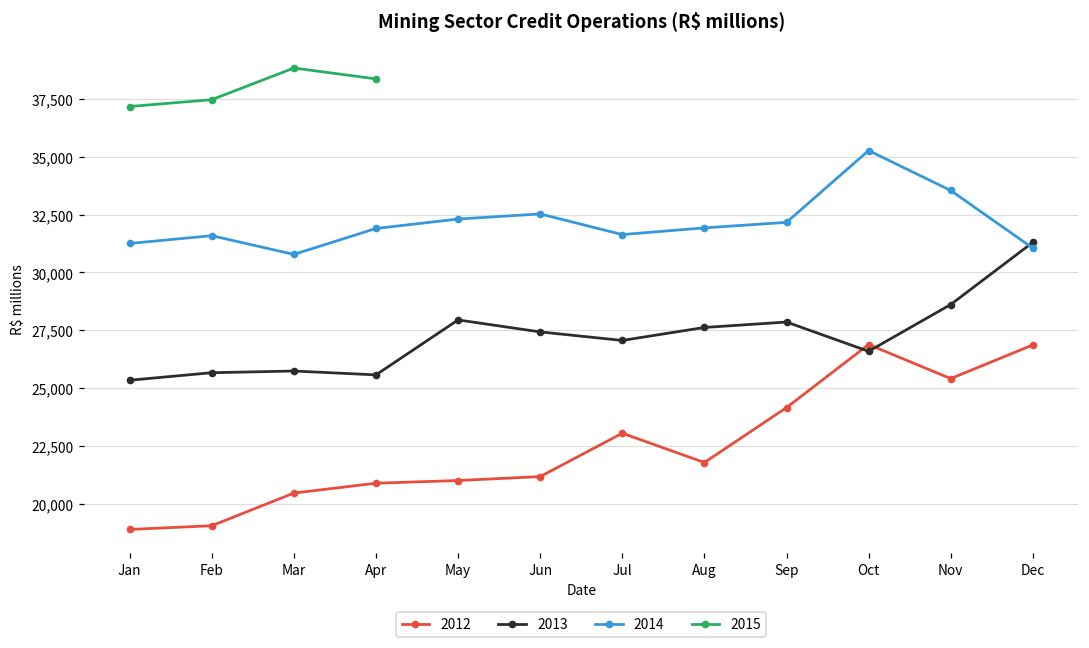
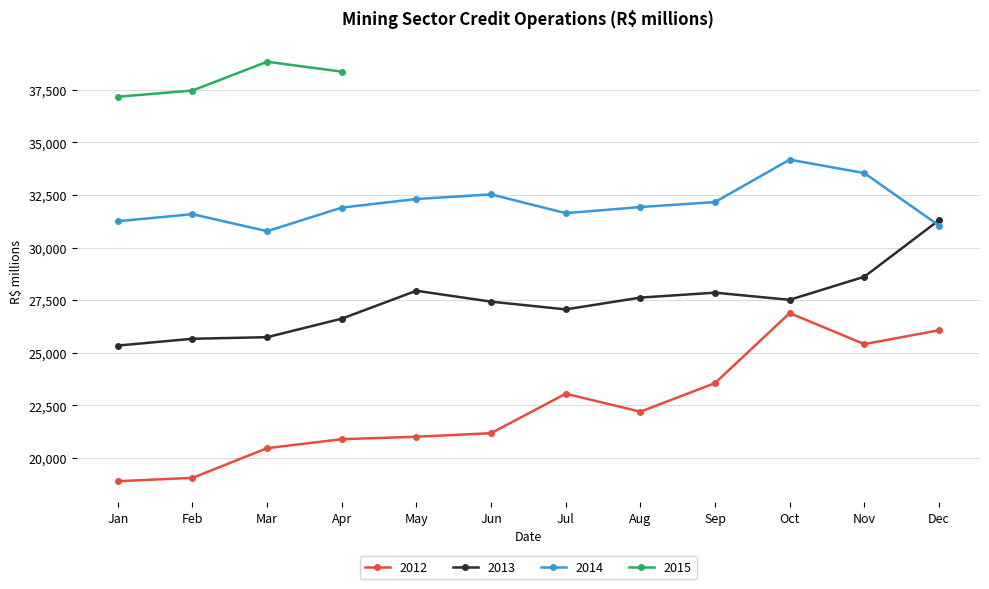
2013, Apr: 25,600 -> 26,600
2012, Aug: 21,800 -> 22,200
2012, Sep: 24,200 -> 23,600
2013, Oct: 26,600 -> 27,500
2014, Oct: 35,300 -> 34,200
2012, Dec: 26,900 -> 26,100
